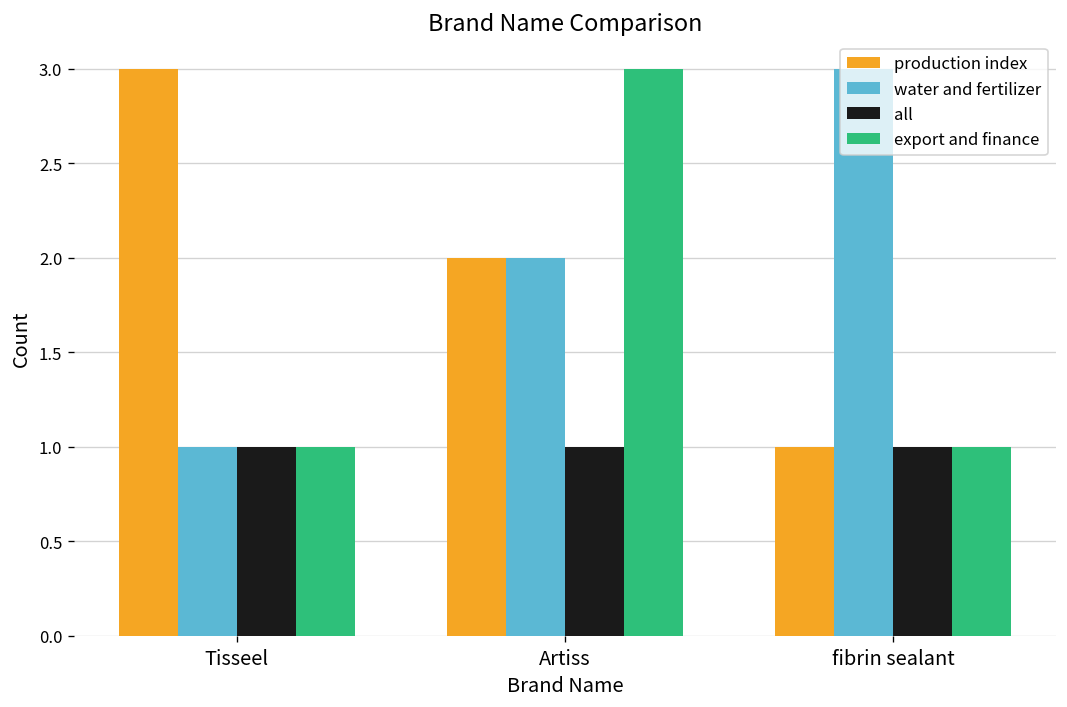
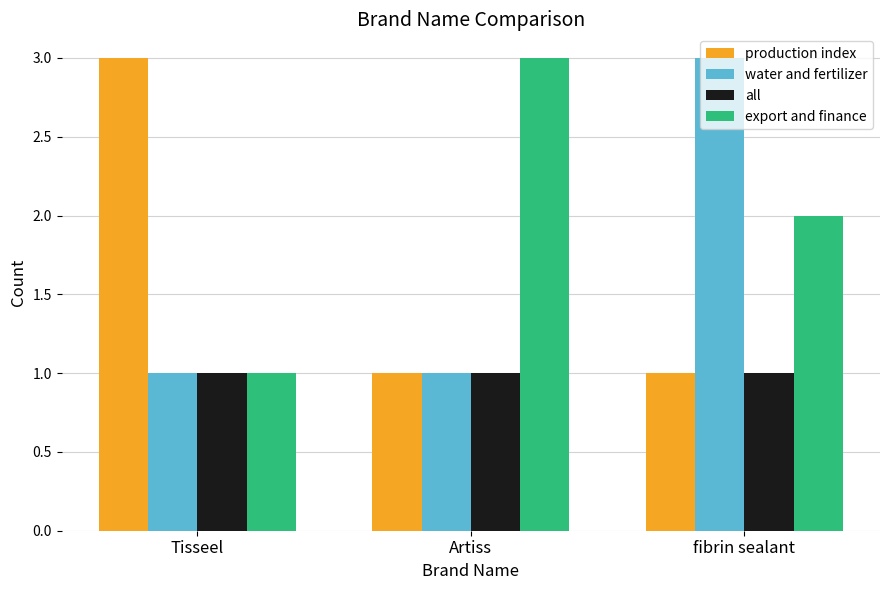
production index, Artiss: 2 -> 1
water and fertilizer, Artiss: 2 -> 1
export and finance, fibrin sealant: 1 -> 2
